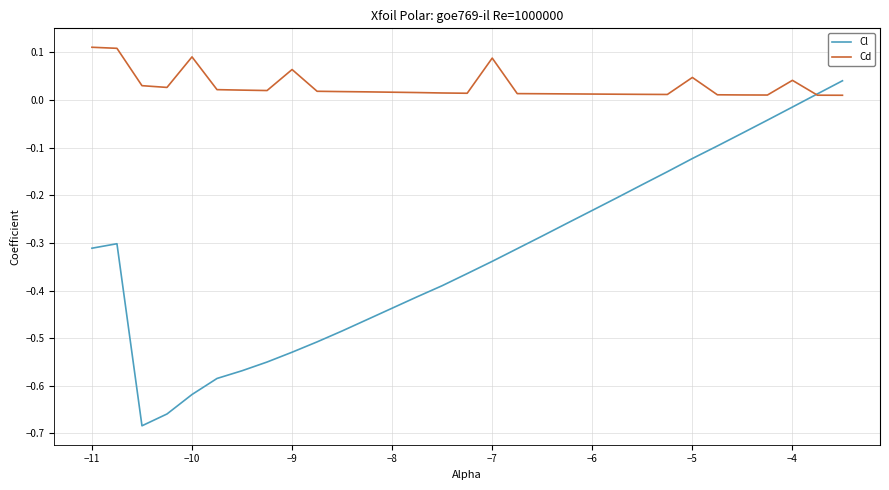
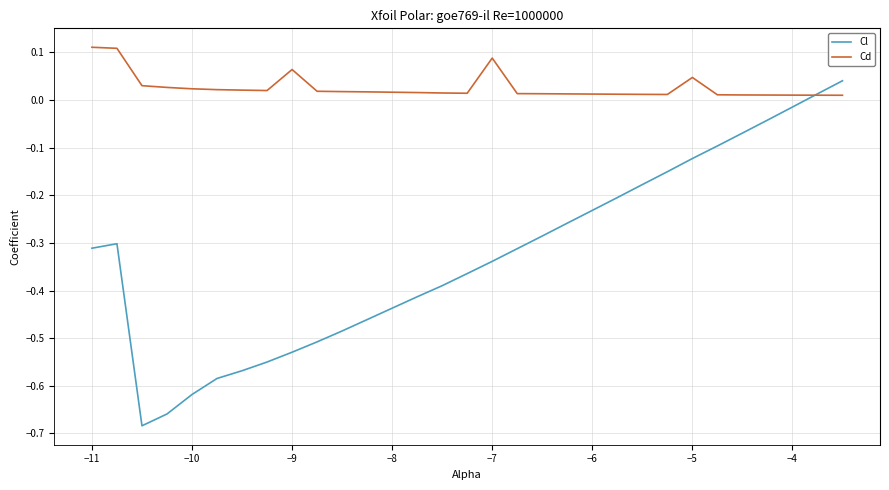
Cd, −10: 0.09 -> 0.02
Cd, −4: 0.04 -> 0.01
